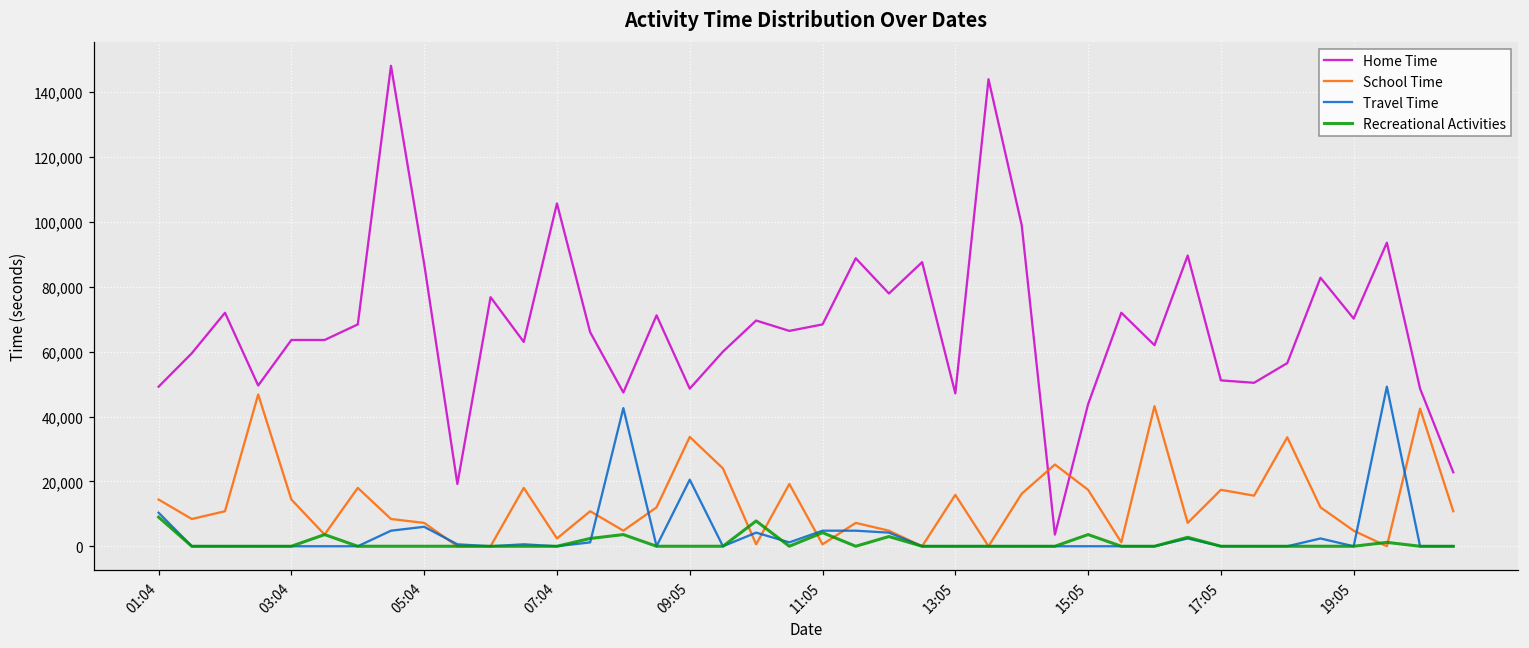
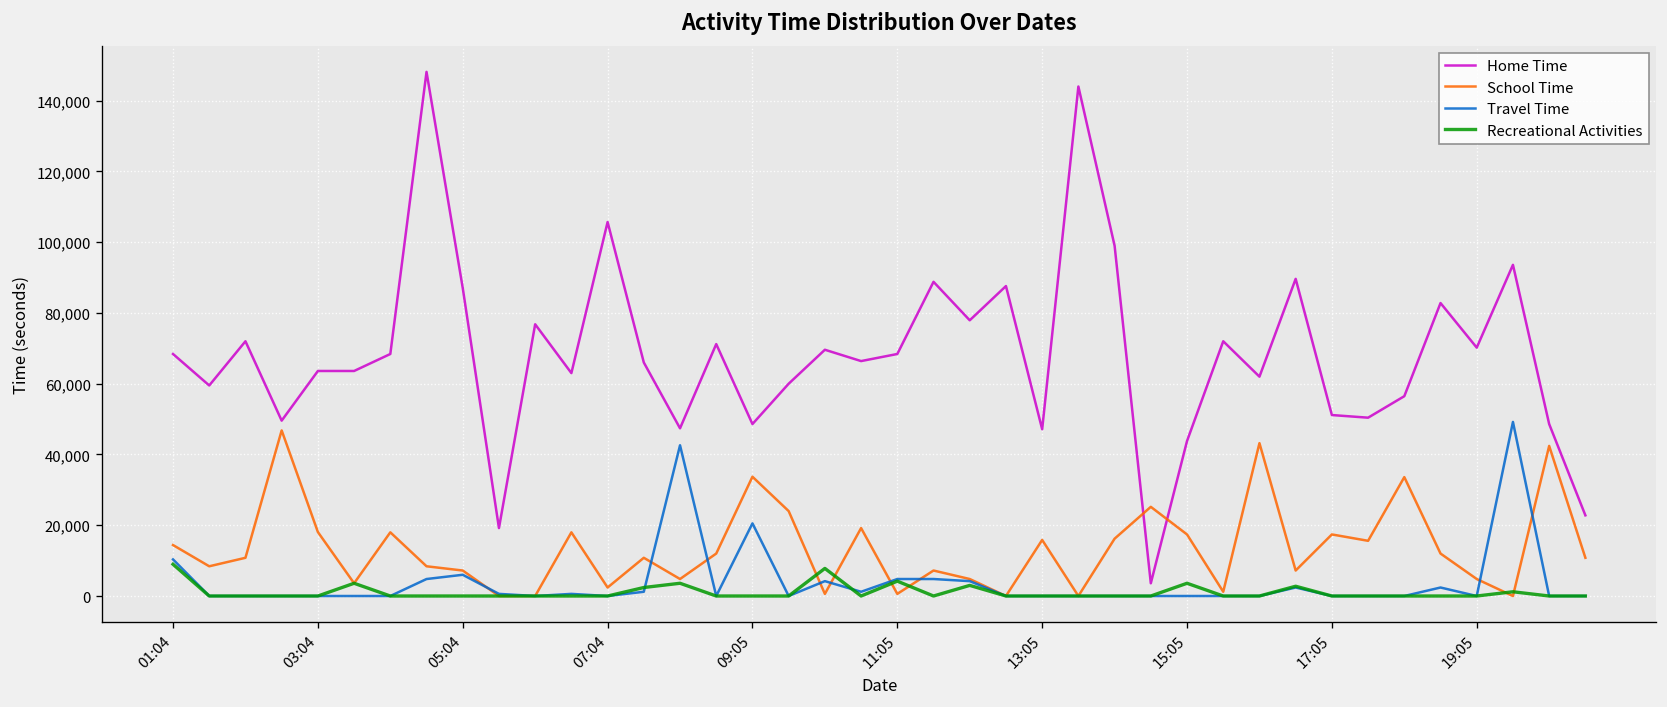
Home Time, 01:04: 49,000 -> 68,000
School Time, 03:04: 14,000 -> 18,000
